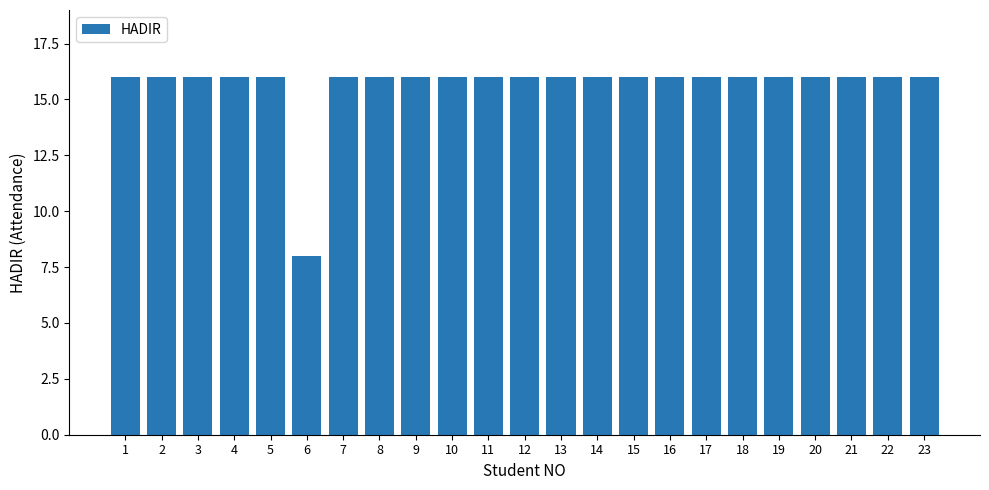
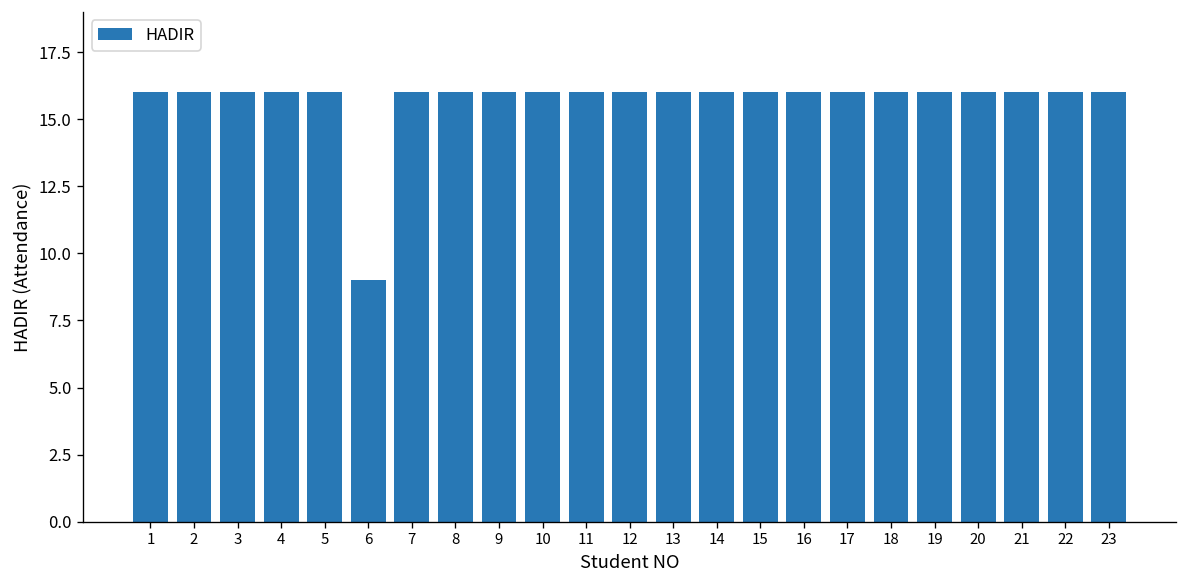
6: 8 -> 9
